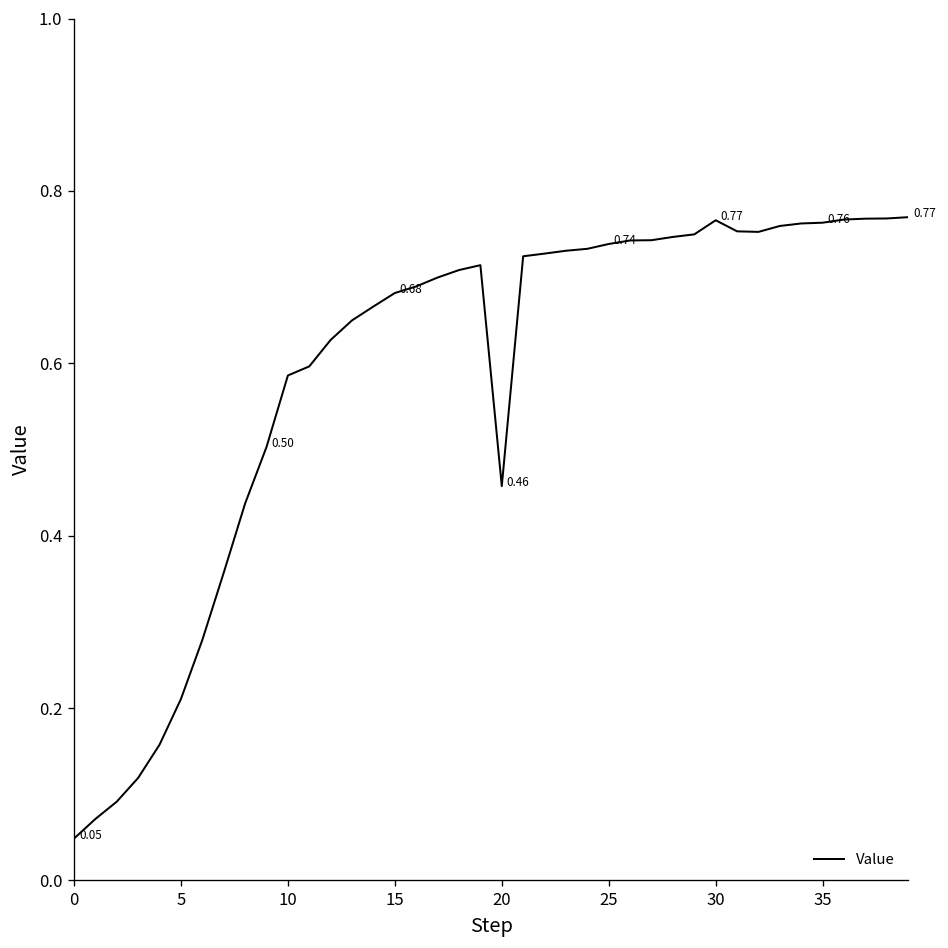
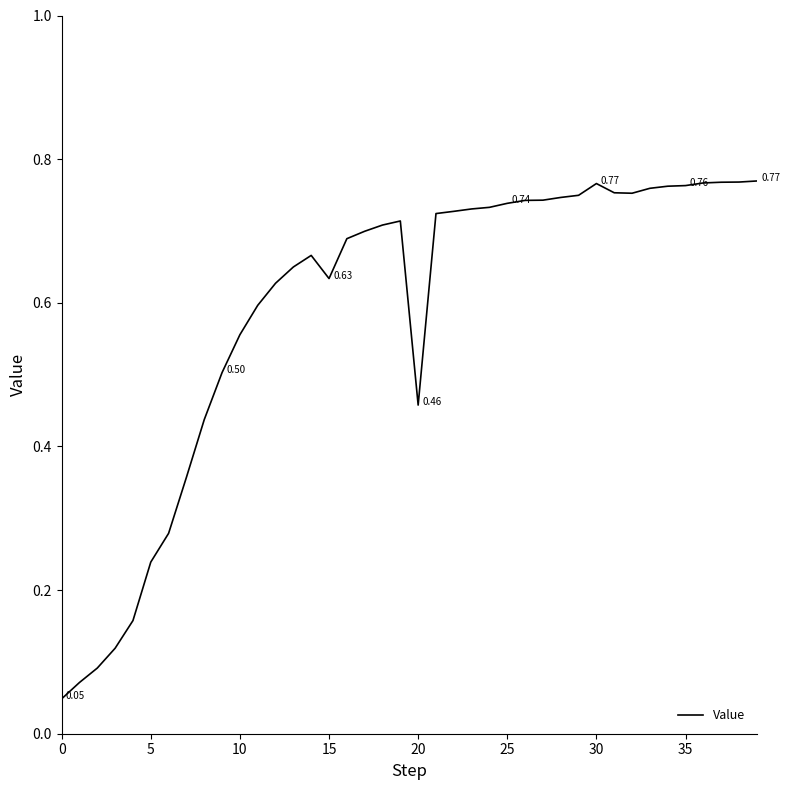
5: 0.21 -> 0.24
10: 0.59 -> 0.56
15: 0.68 -> 0.63
